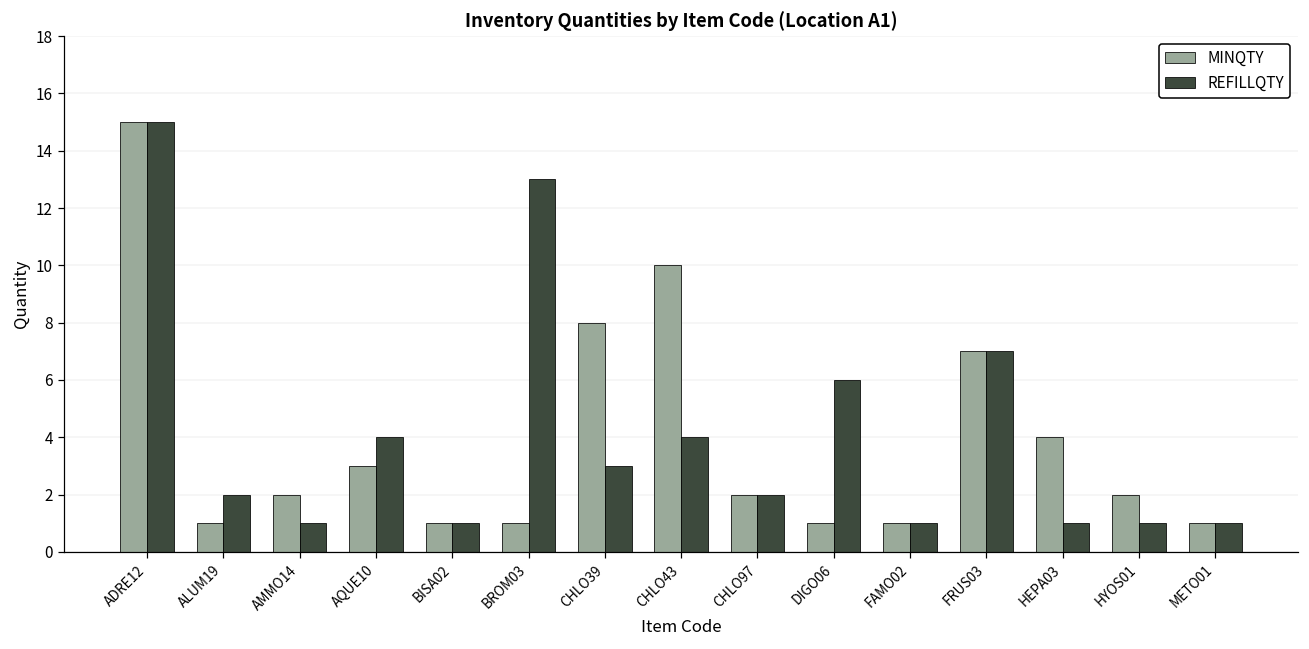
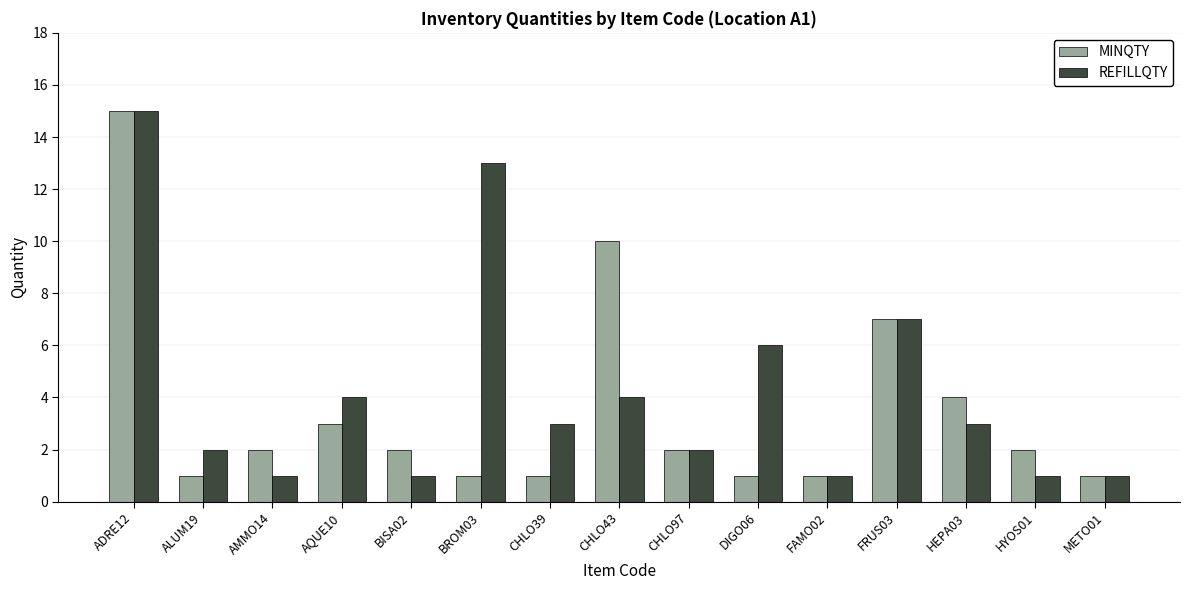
MINQTY, BISA02: 1 -> 2
MINQTY, CHLO39: 8 -> 1
REFILLQTY, HEPA03: 1 -> 3
